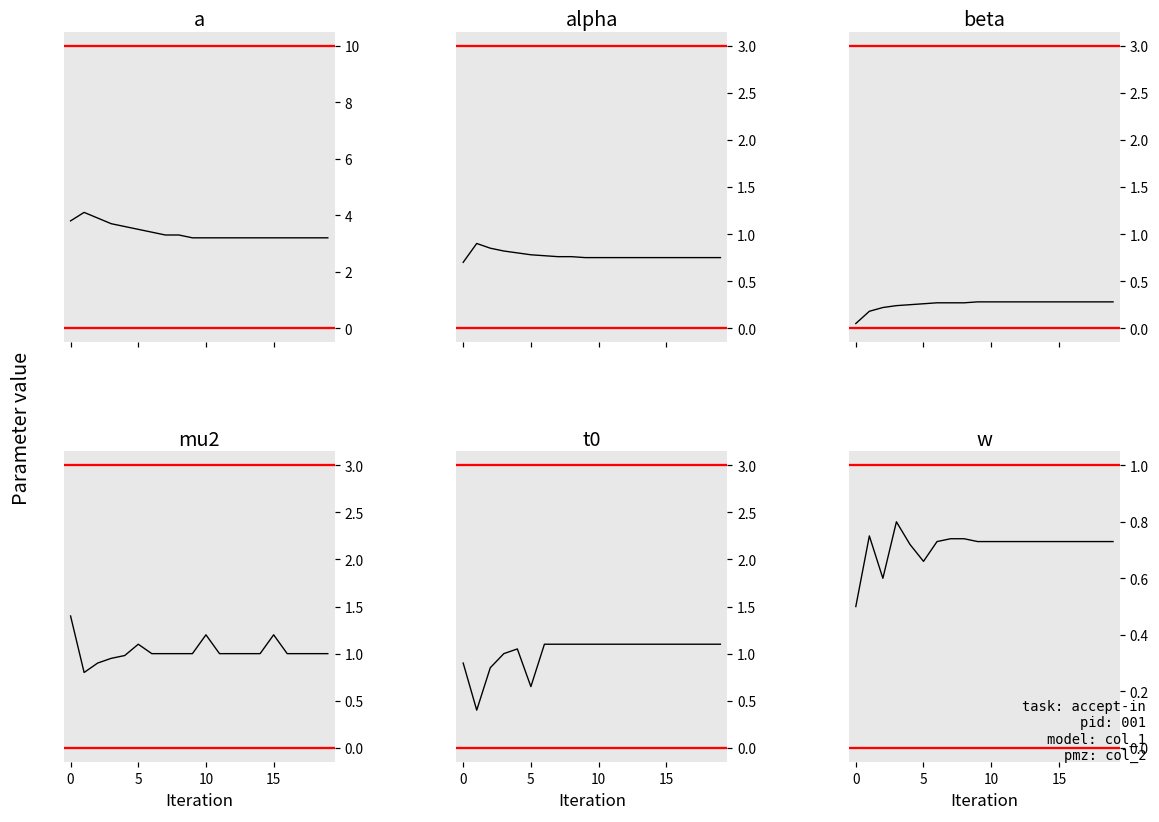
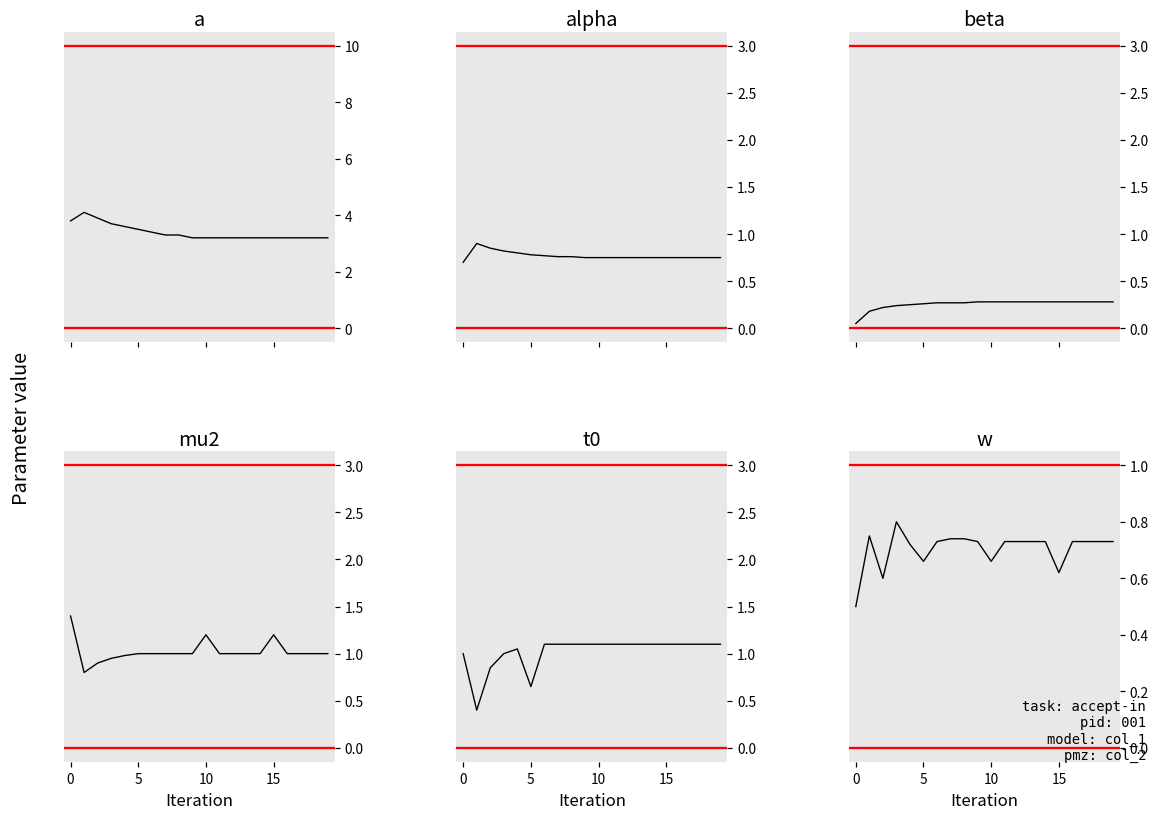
mu2, 5: 1.1 -> 1.0
t0, 0: 0.9 -> 1.0
w, 10: 0.73 -> 0.66
w, 15: 0.73 -> 0.62
